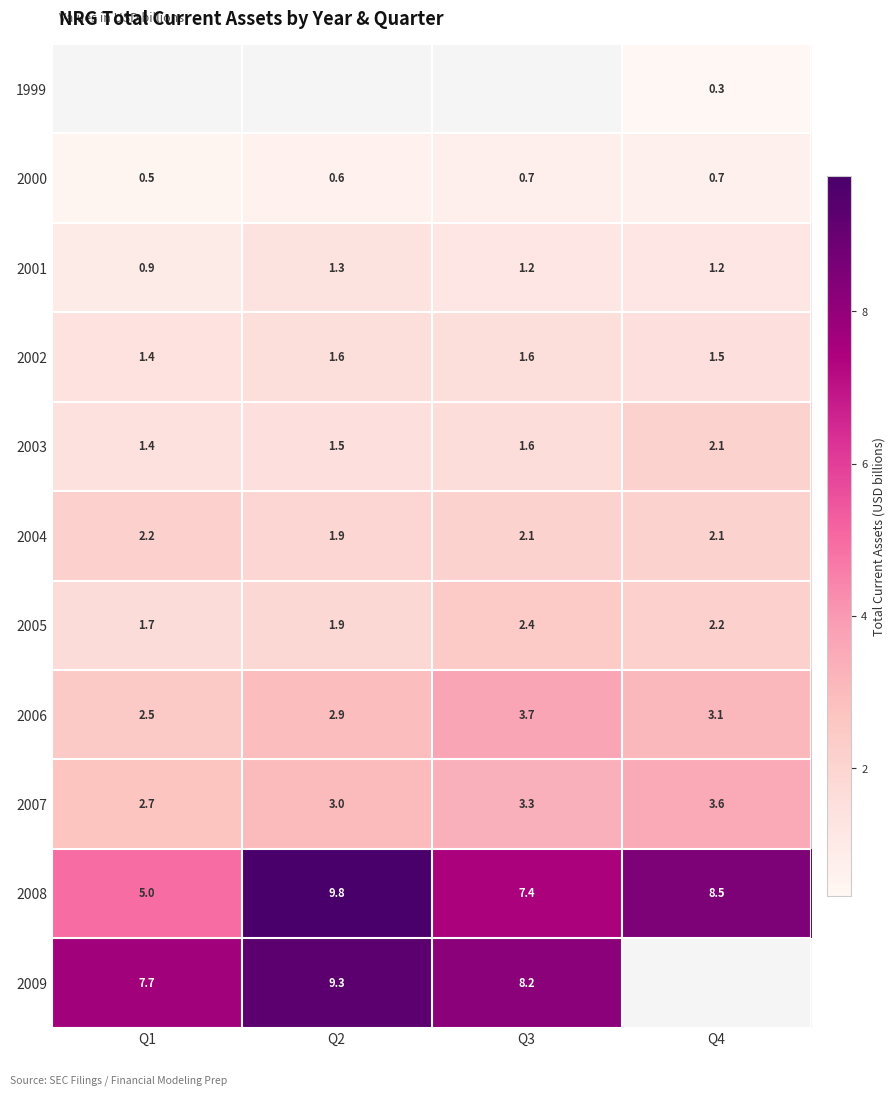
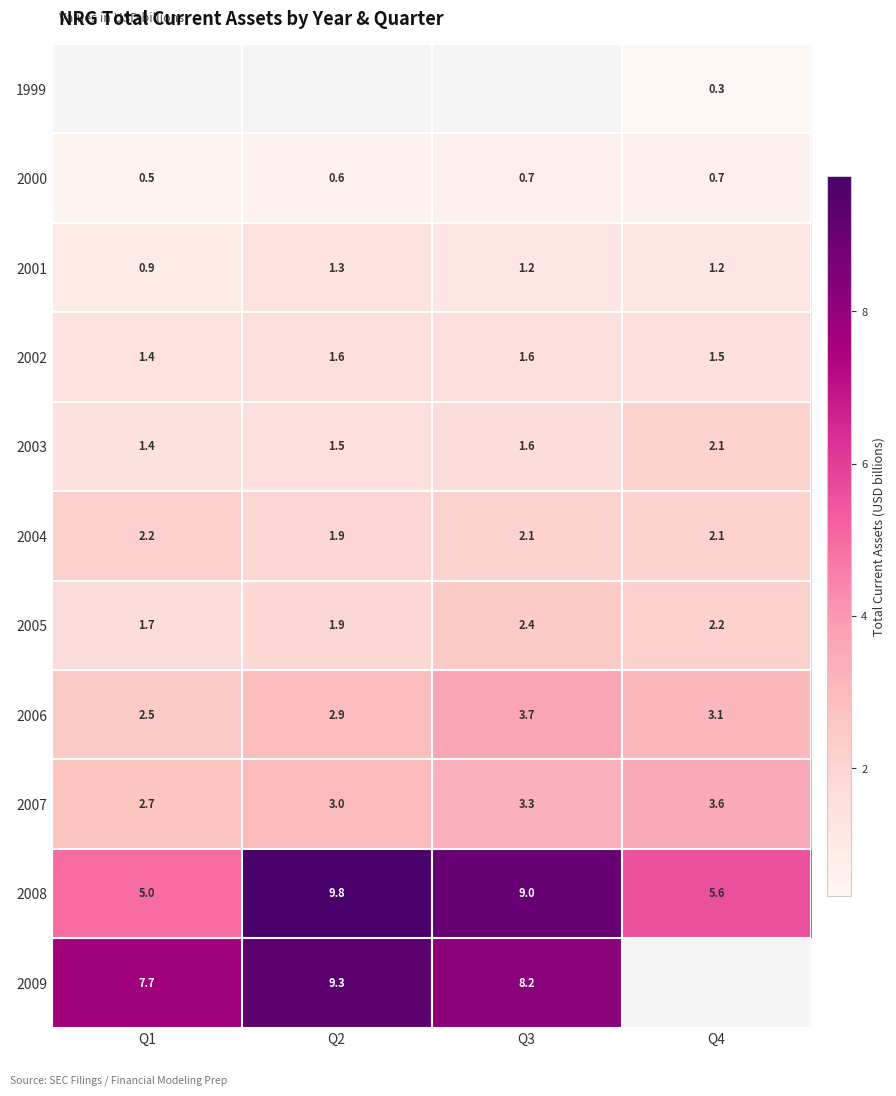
2008, Q3: 7.4 -> 9.0
2008, Q4: 8.5 -> 5.6
